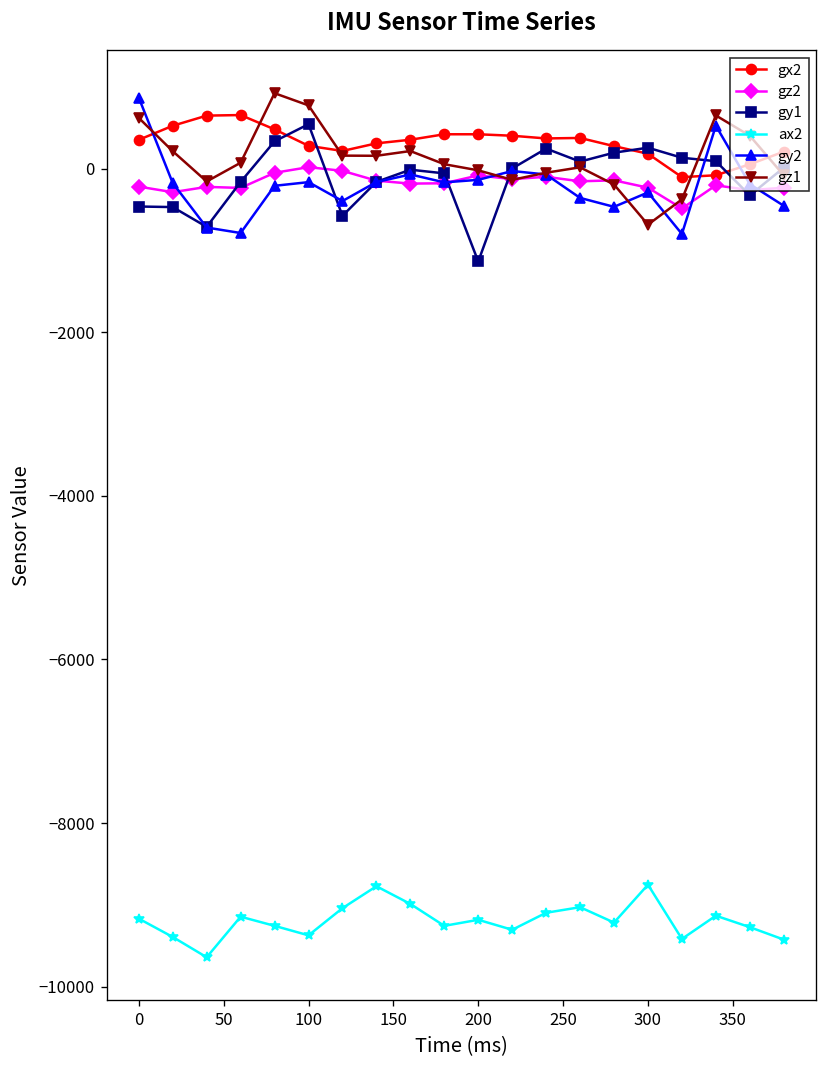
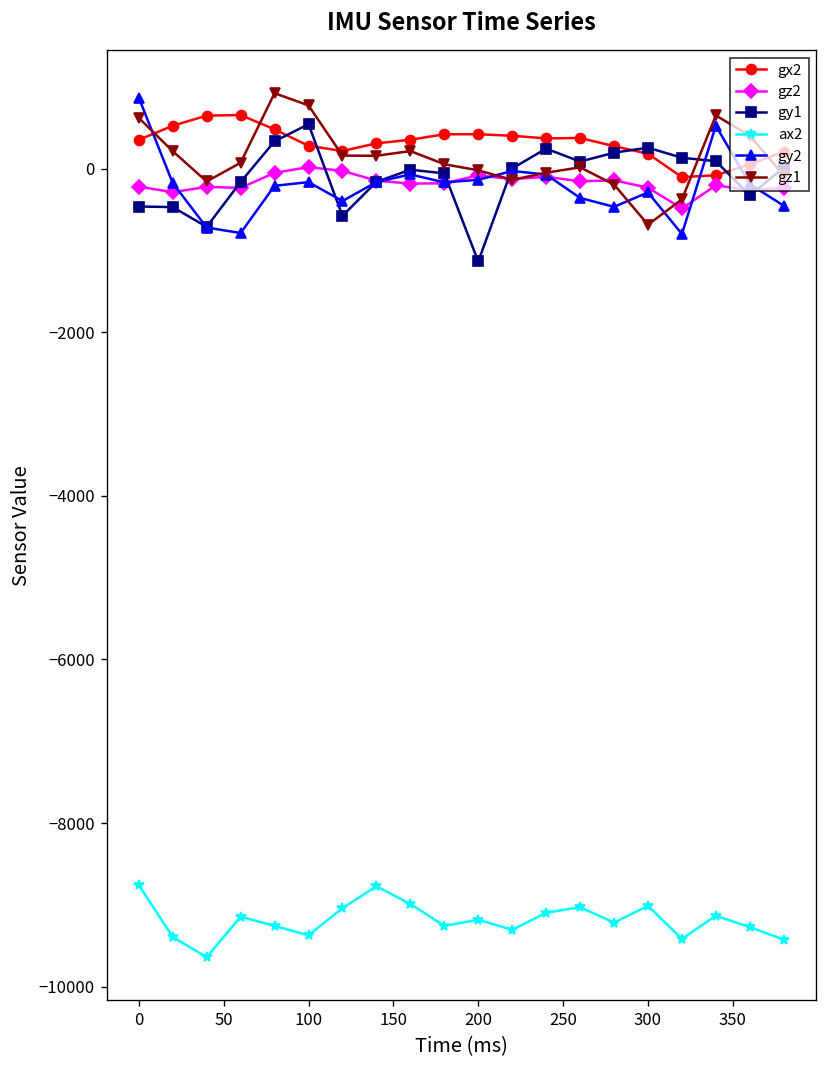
ax2, 0: -9200 -> -8800
ax2, 300: -8800 -> -9000
